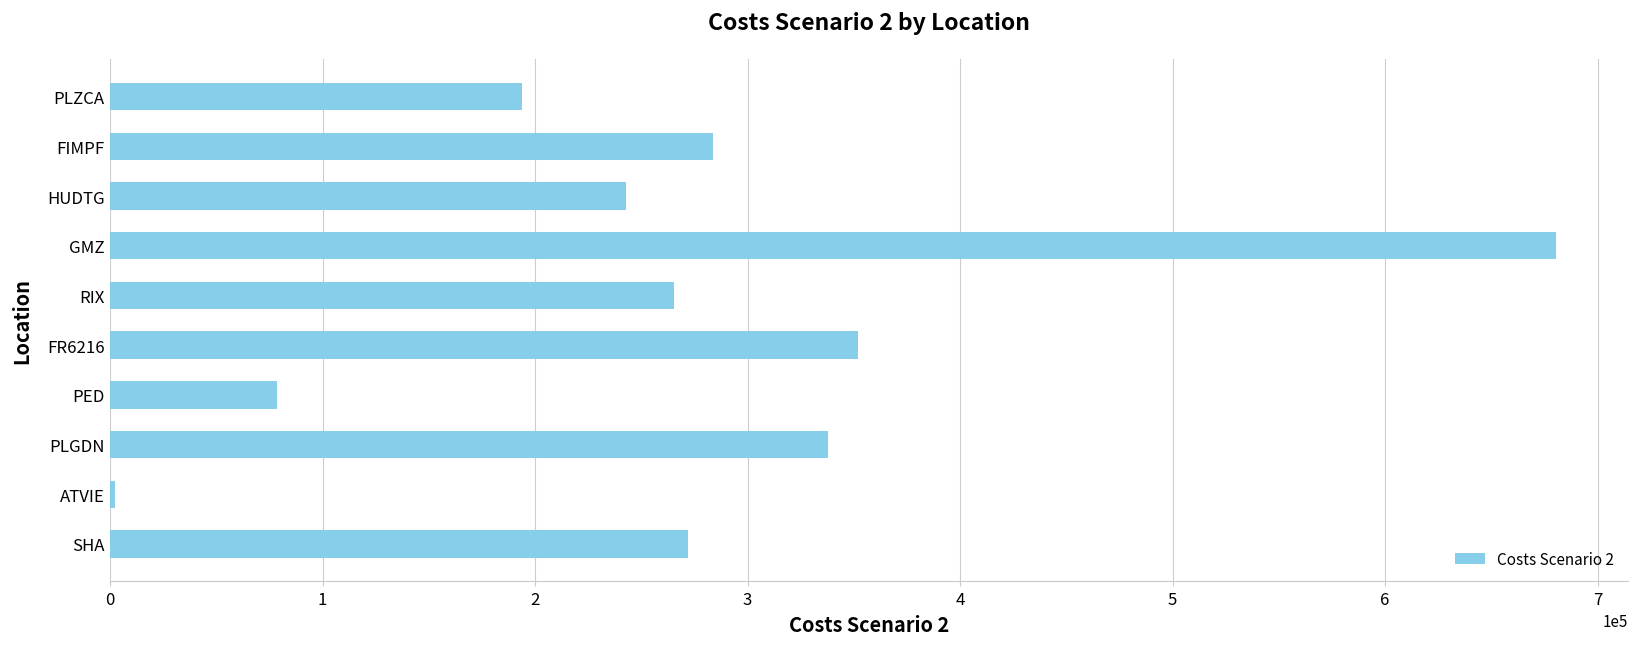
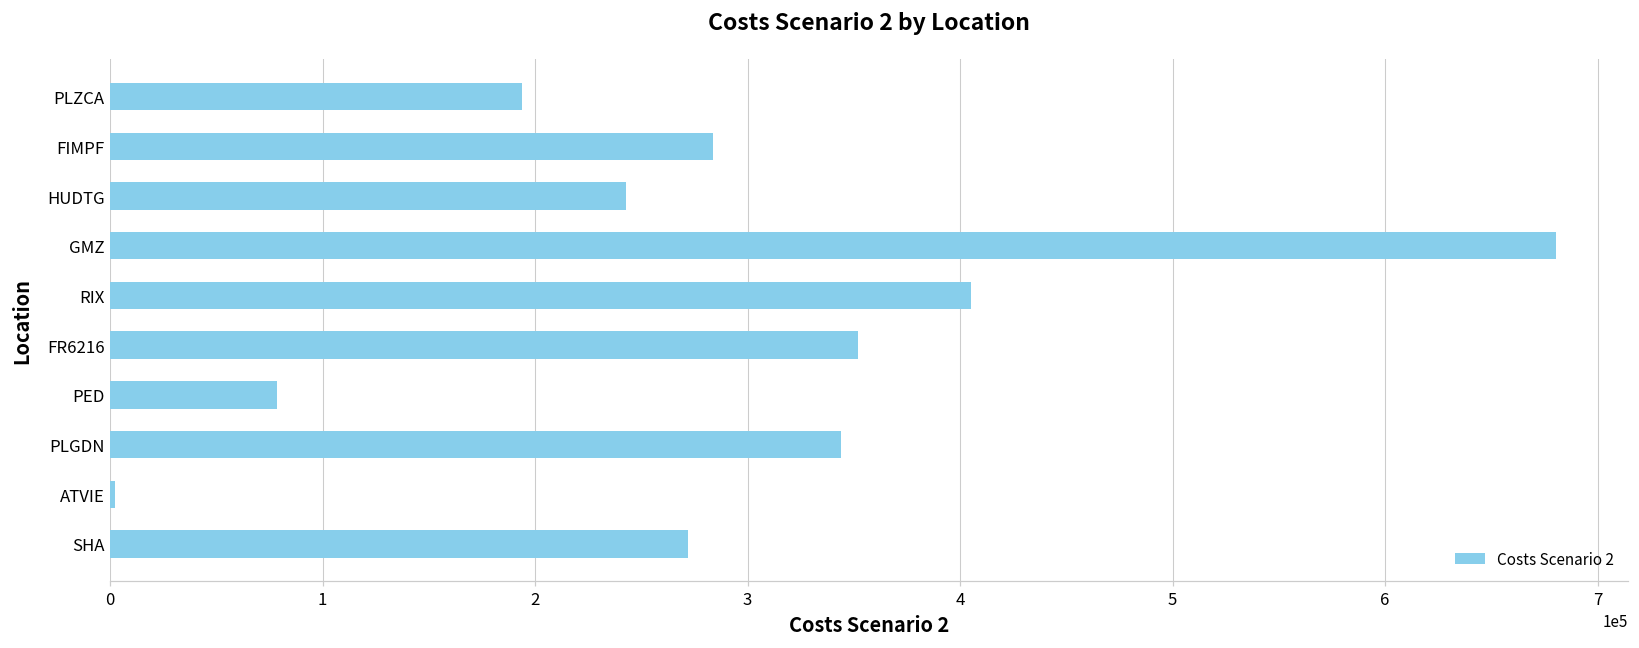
RIX: 266000 -> 405000
PLGDN: 338000 -> 344000
